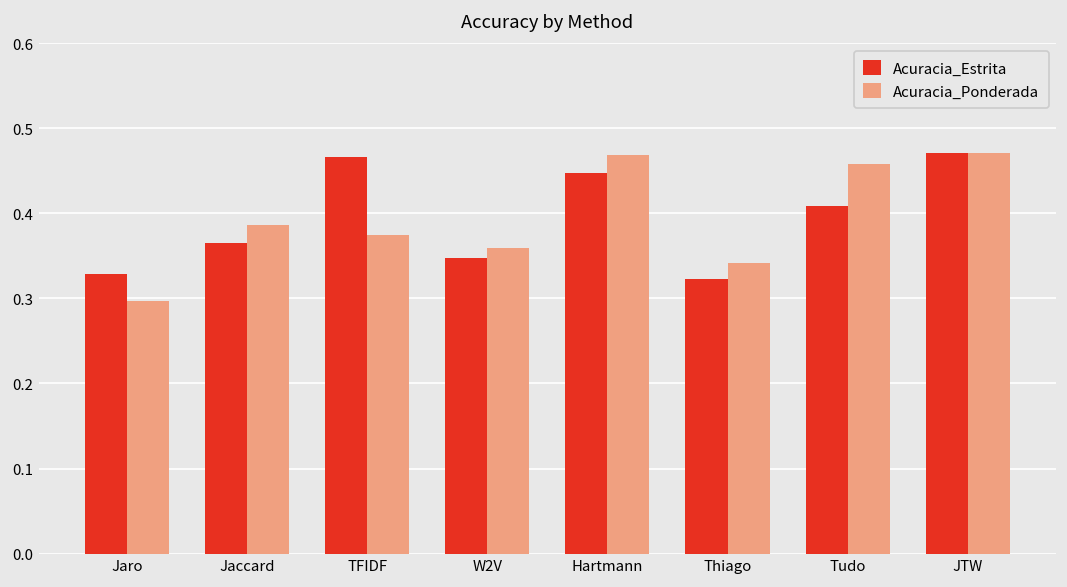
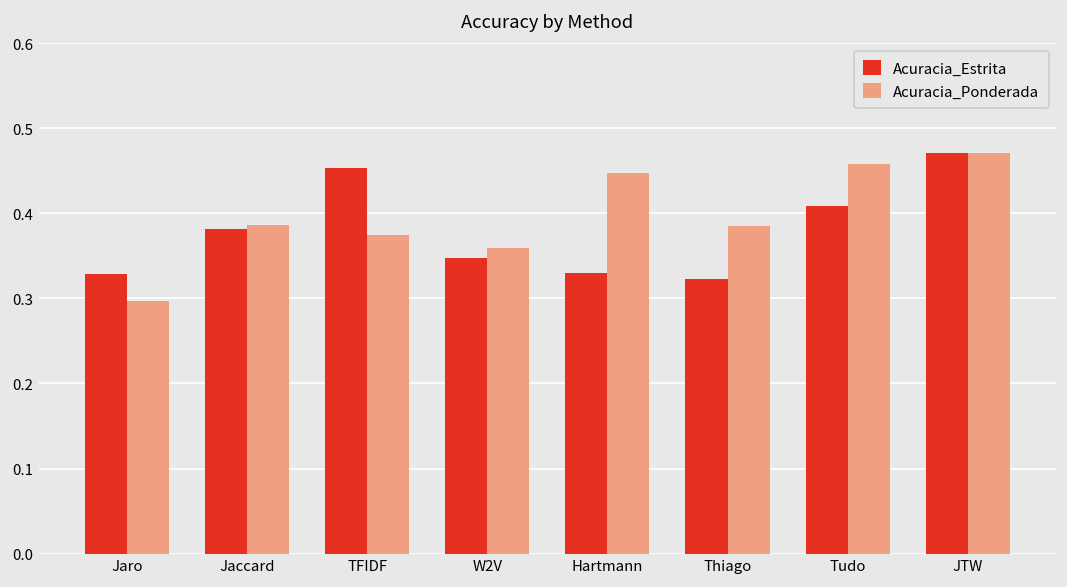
Acuracia_Estrita, Jaccard: 0.36 -> 0.38
Acuracia_Estrita, TFIDF: 0.47 -> 0.45
Acuracia_Estrita, Hartmann: 0.45 -> 0.33
Acuracia_Ponderada, Hartmann: 0.47 -> 0.45
Acuracia_Ponderada, Thiago: 0.34 -> 0.39
